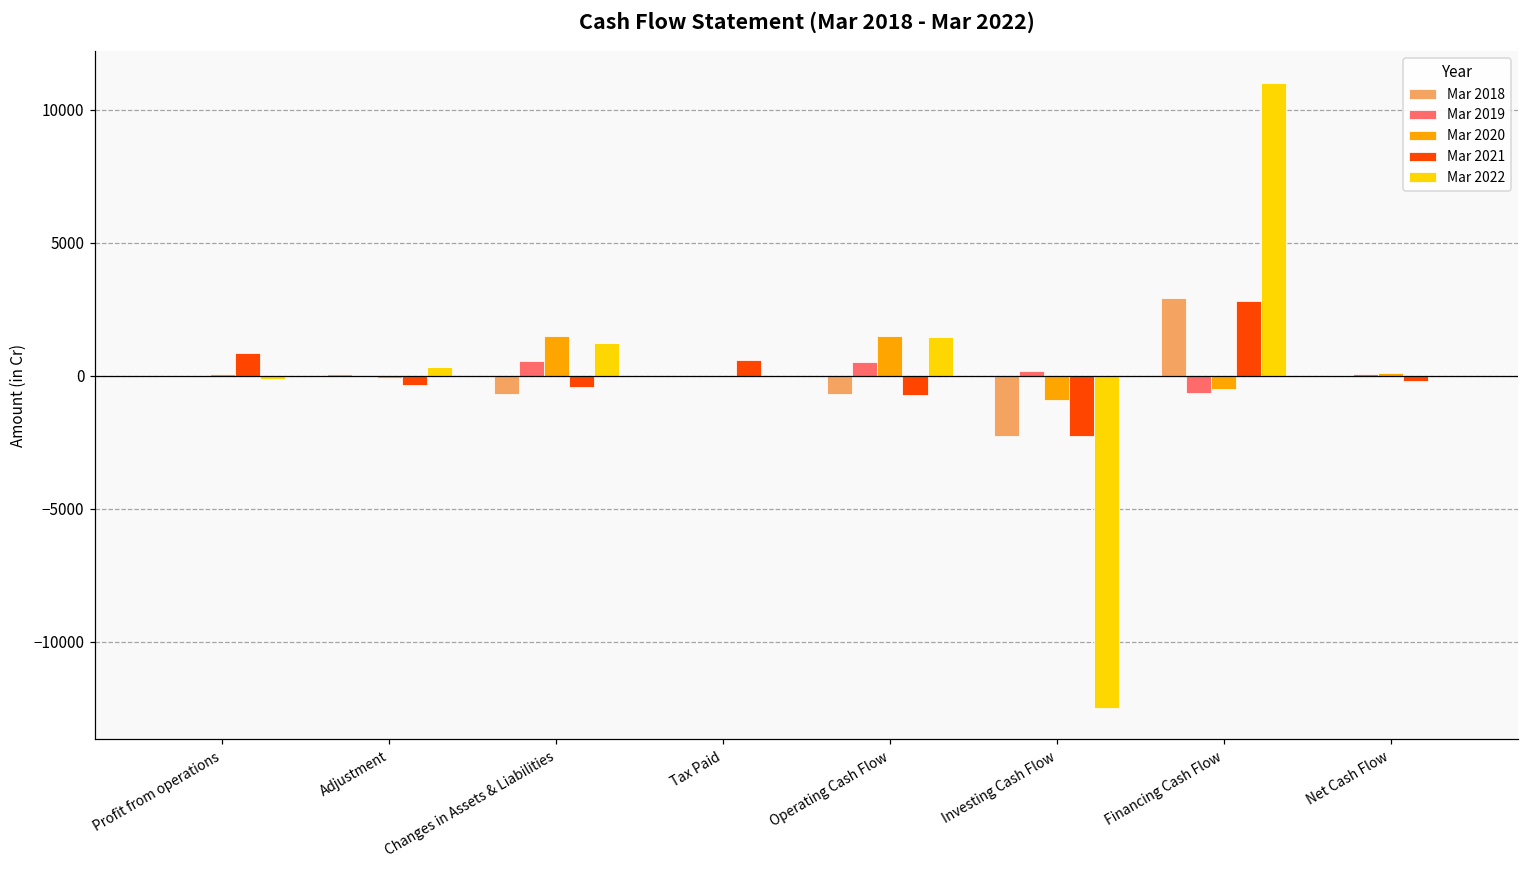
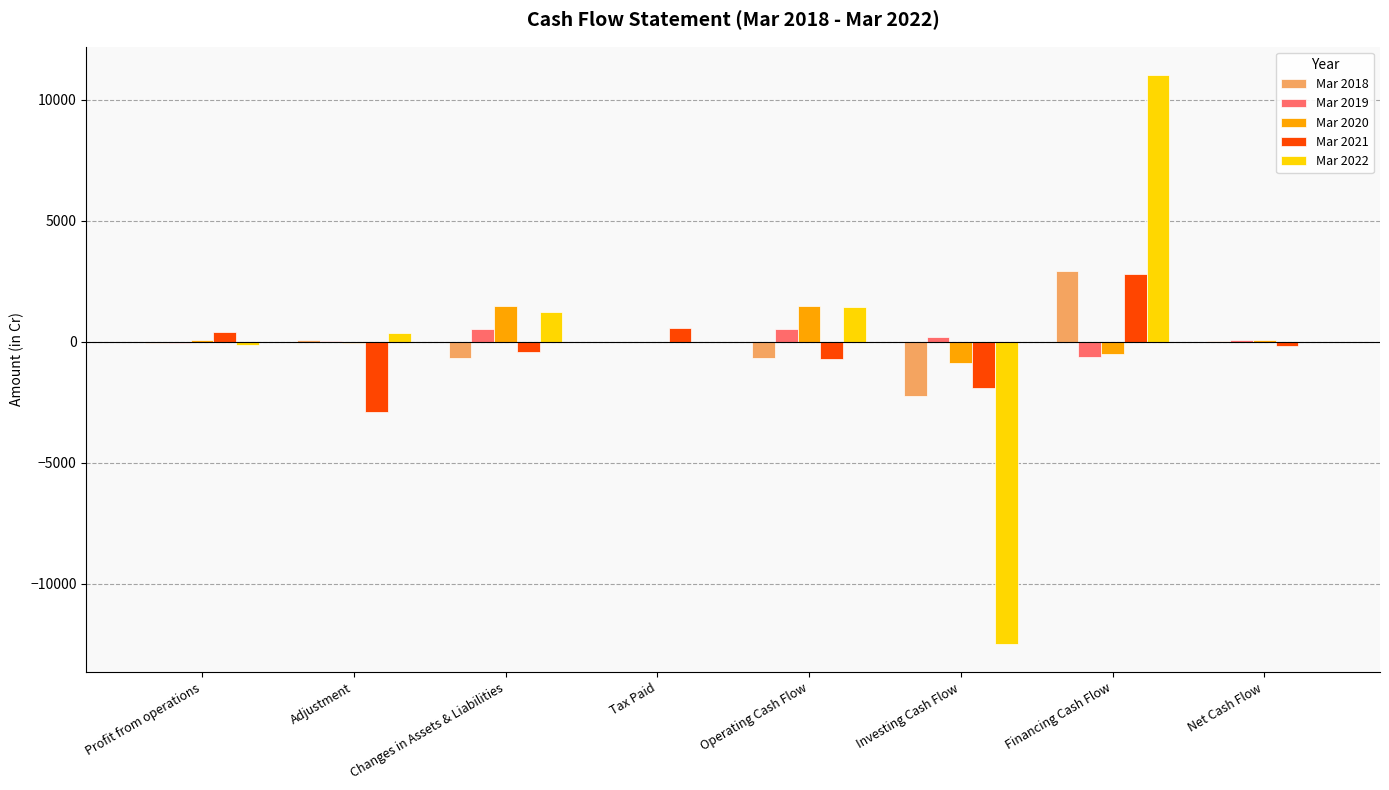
Mar 2021, Profit from operations: 900 -> 400
Mar 2021, Adjustment: -300 -> -2900
Mar 2021, Investing Cash Flow: -2300 -> -1900
